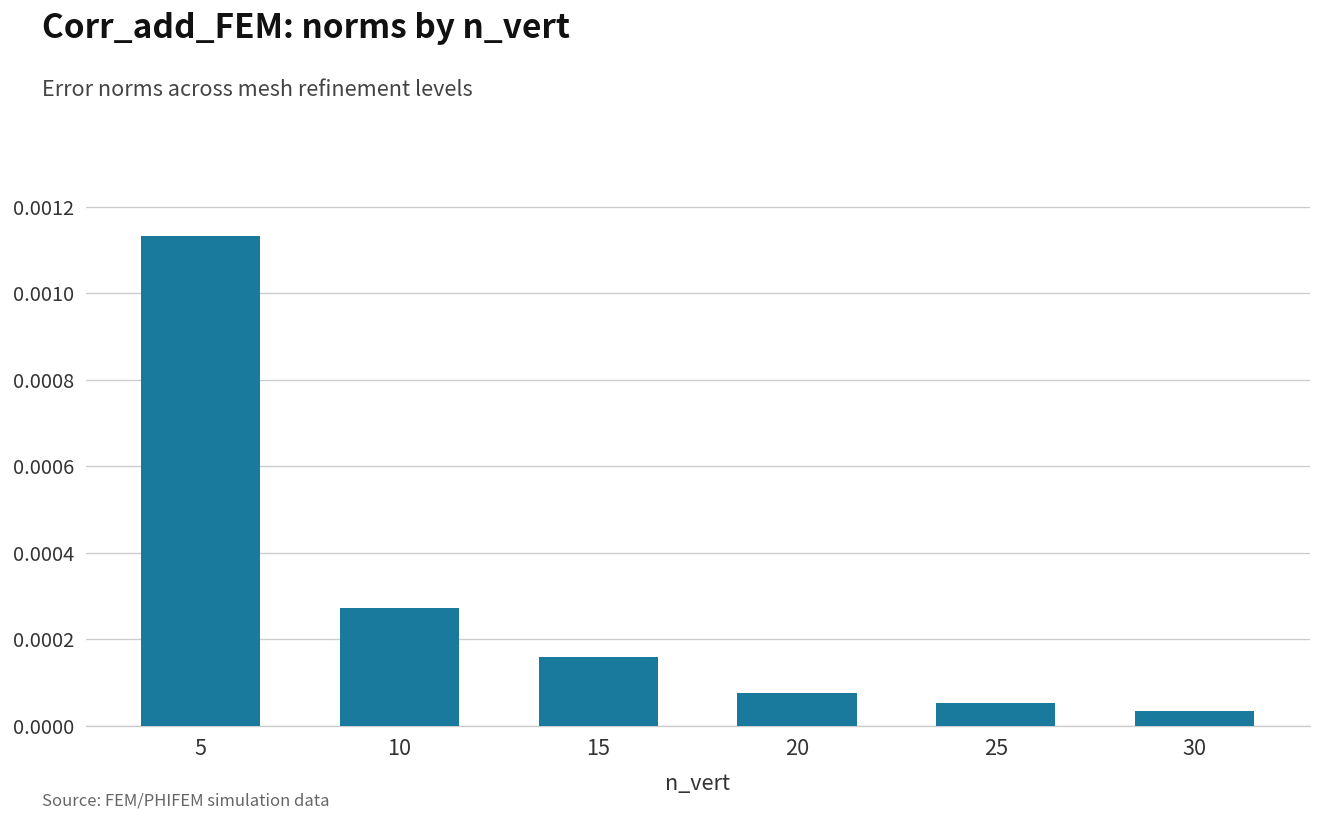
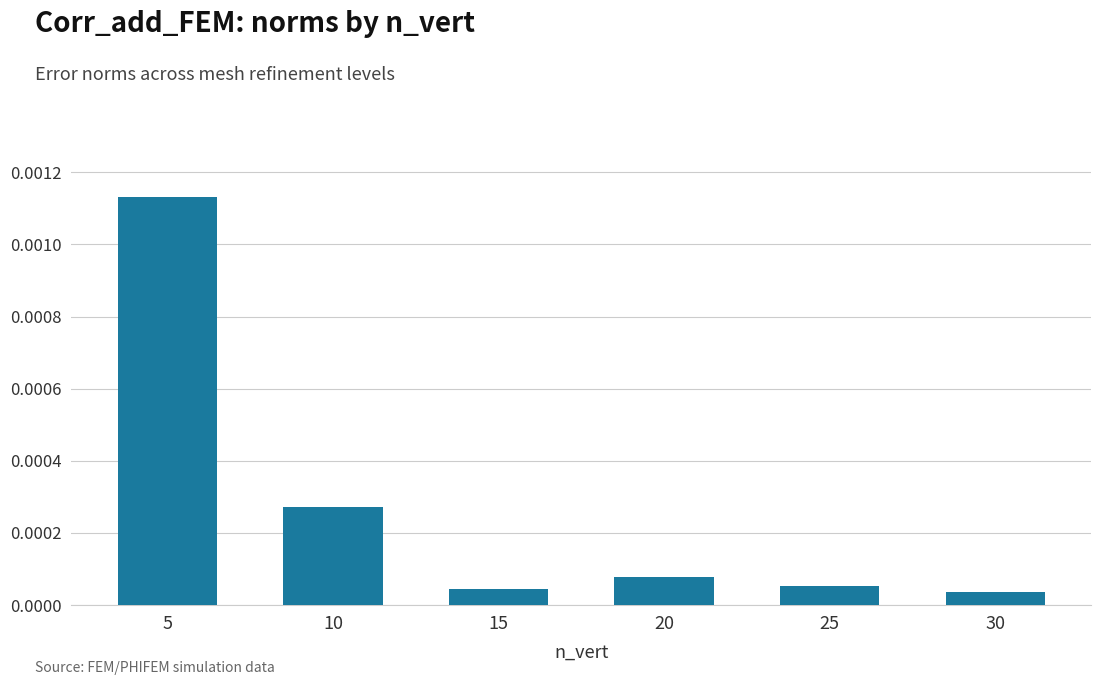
15: 0.00016 -> 0.00005
